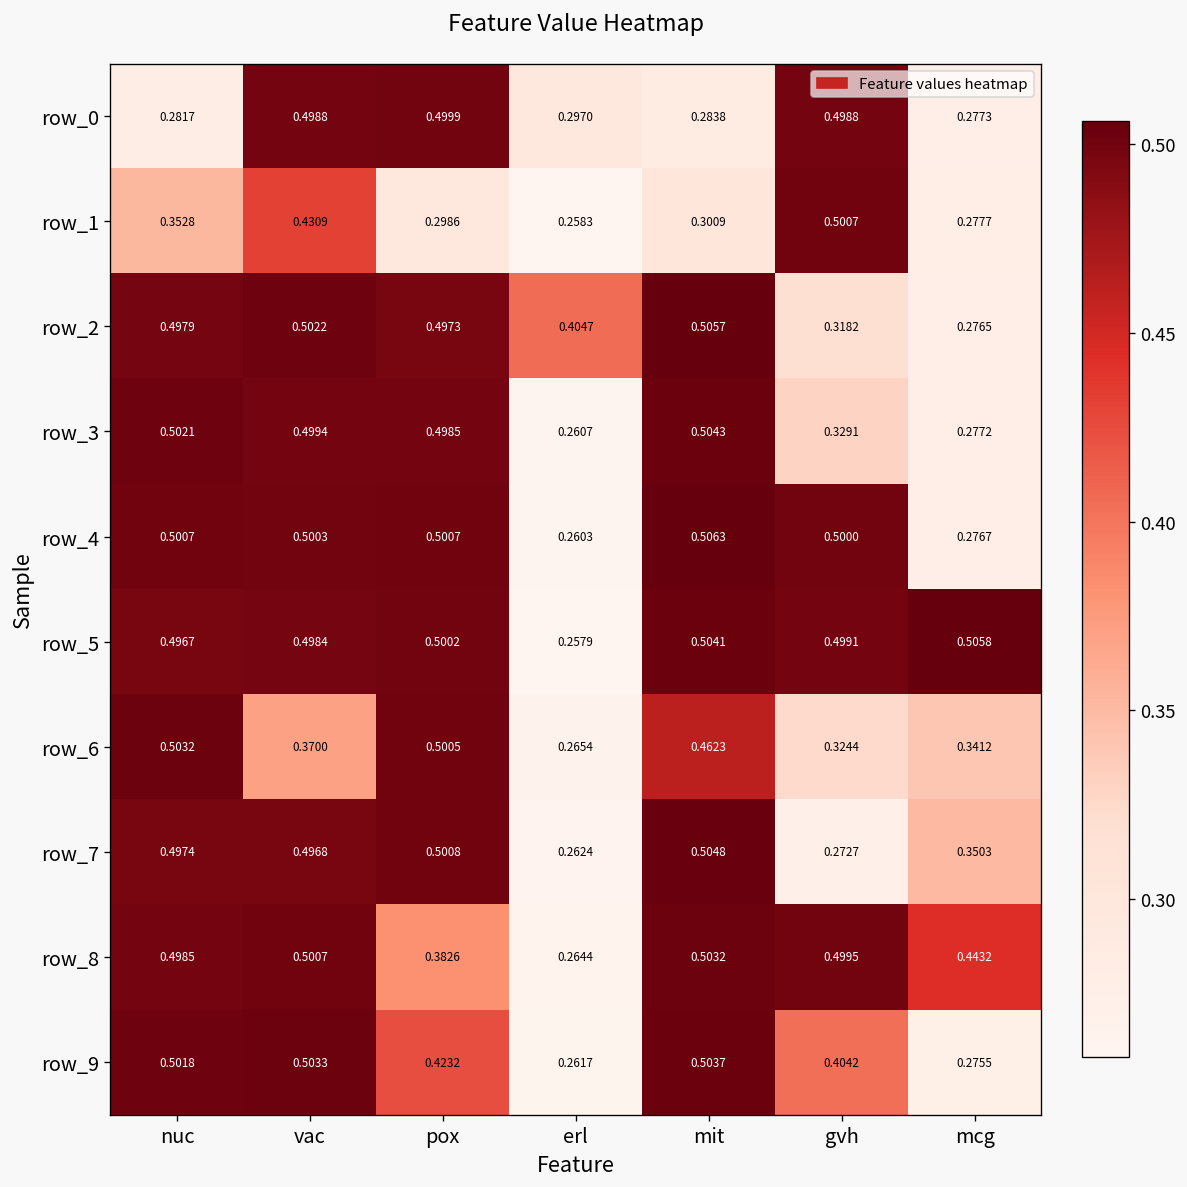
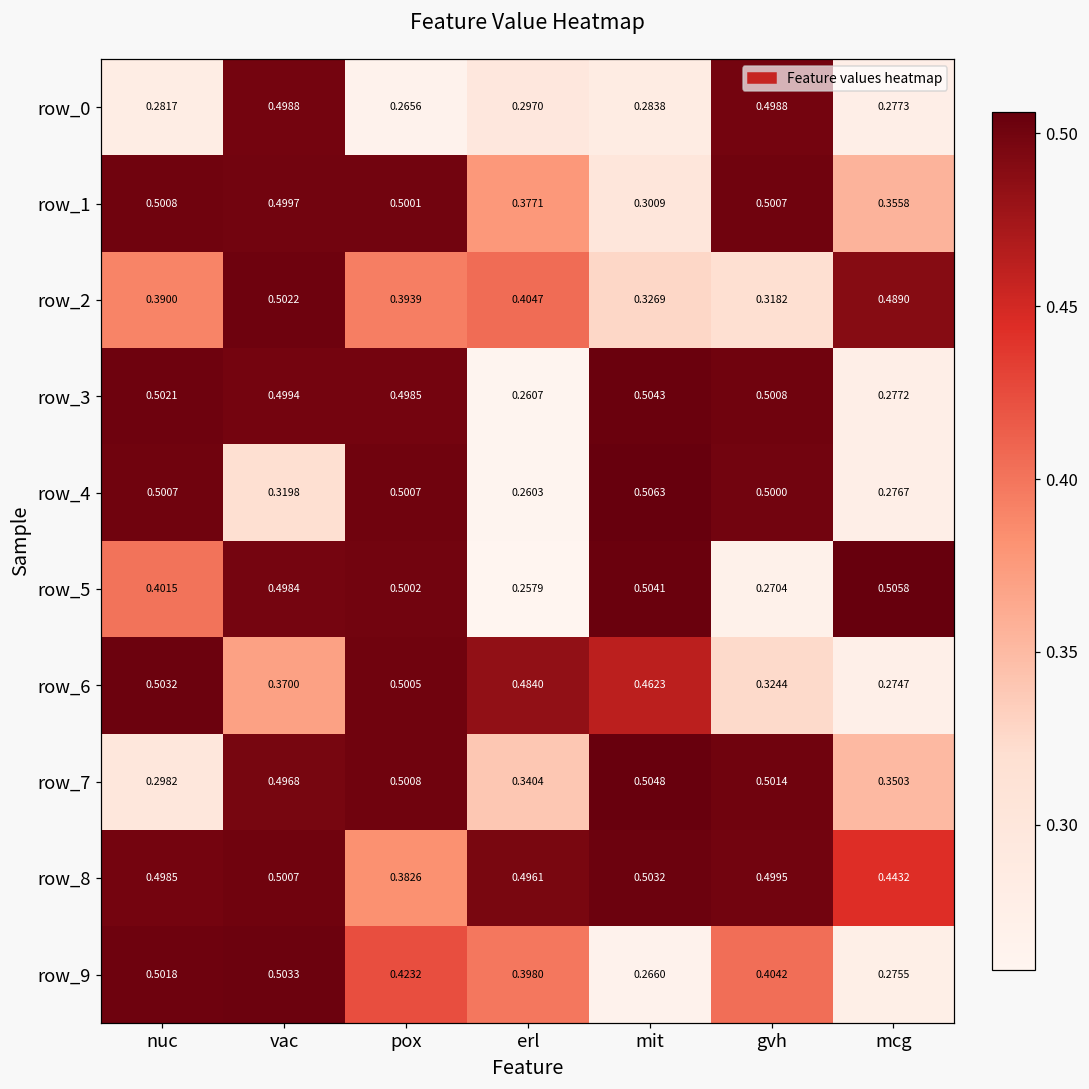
row_0, pox: 0.4999 -> 0.2656
row_1, nuc: 0.3528 -> 0.5008
row_1, vac: 0.4309 -> 0.4997
row_1, pox: 0.2986 -> 0.5001
row_1, erl: 0.2583 -> 0.3771
row_1, mcg: 0.2777 -> 0.3558
row_2, nuc: 0.4979 -> 0.3900
row_2, pox: 0.4973 -> 0.3939
row_2, mit: 0.5057 -> 0.3269
row_2, mcg: 0.2765 -> 0.4890
row_3, gvh: 0.3291 -> 0.5008
row_4, vac: 0.5003 -> 0.3198
row_5, nuc: 0.4967 -> 0.4015
row_5, gvh: 0.4991 -> 0.2704
row_6, erl: 0.2654 -> 0.4840
row_6, mcg: 0.3412 -> 0.2747
row_7, nuc: 0.4974 -> 0.2982
row_7, erl: 0.2624 -> 0.3404
row_7, gvh: 0.2727 -> 0.5014
row_8, erl: 0.2644 -> 0.4961
row_9, erl: 0.2617 -> 0.3980
row_9, mit: 0.5037 -> 0.2660
